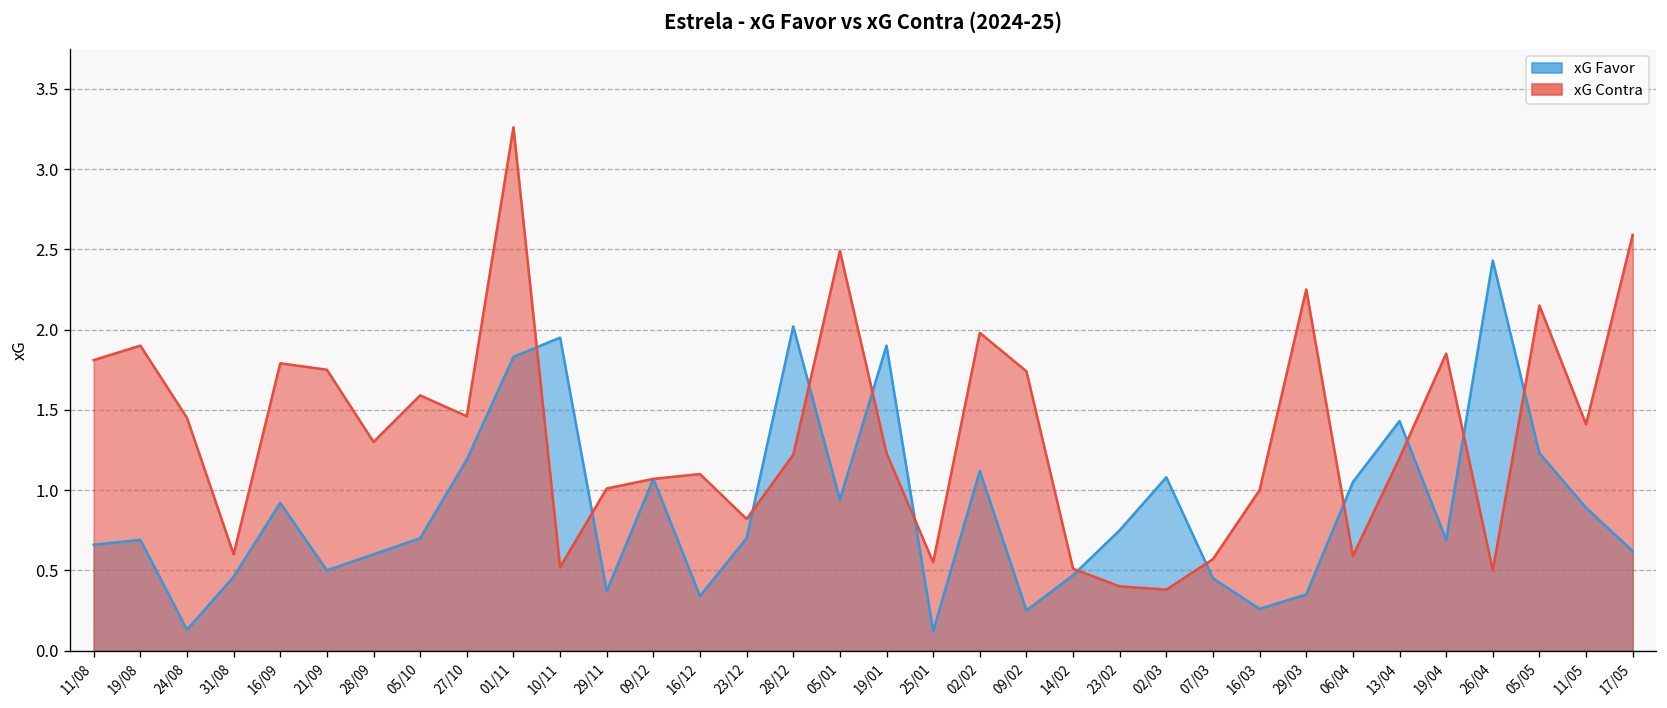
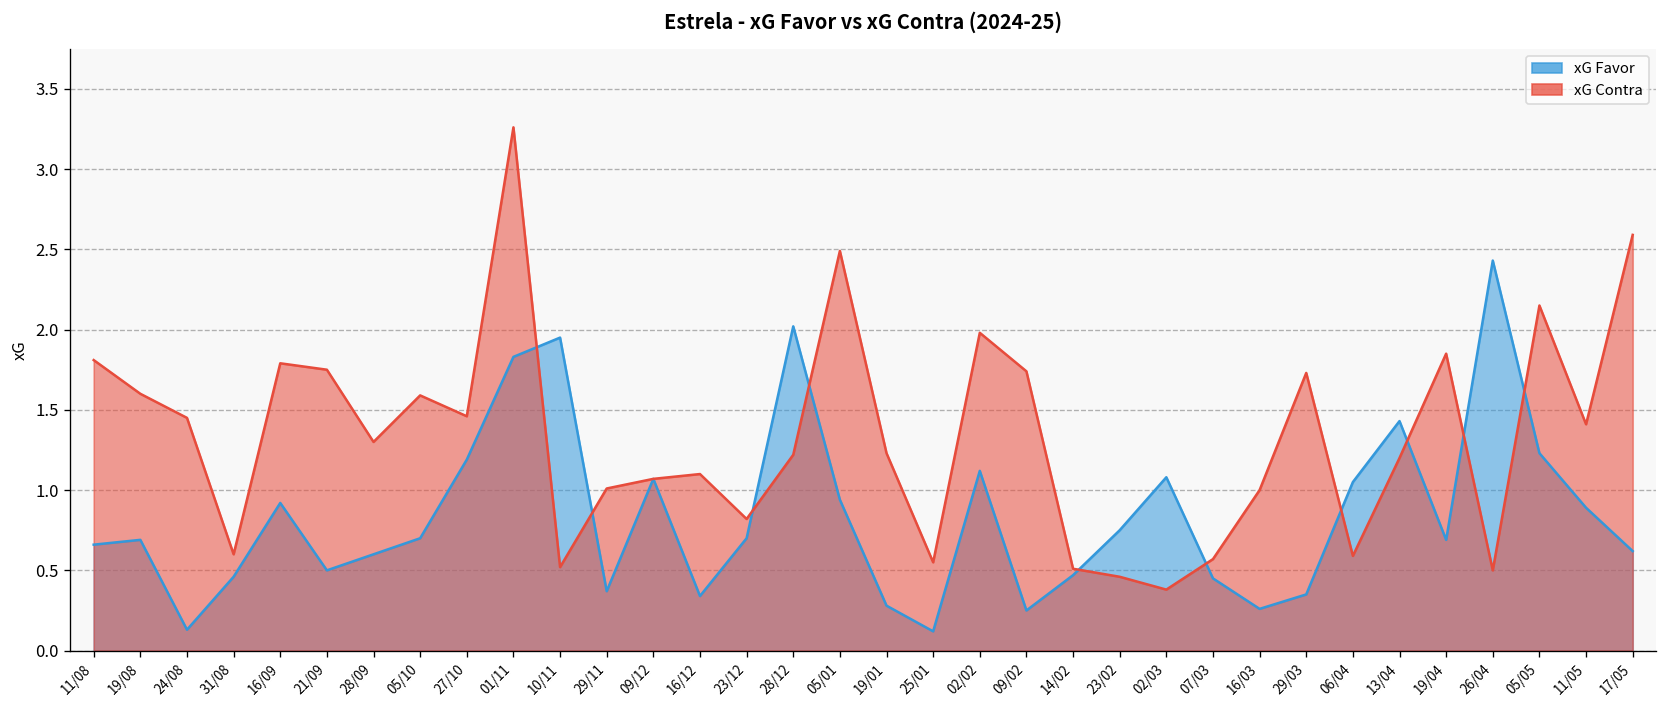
xG Contra, 19/08: 1.9 -> 1.6
xG Favor, 19/01: 1.90 -> 0.28
xG Contra, 23/02: 0.40 -> 0.46
xG Contra, 29/03: 2.25 -> 1.73
